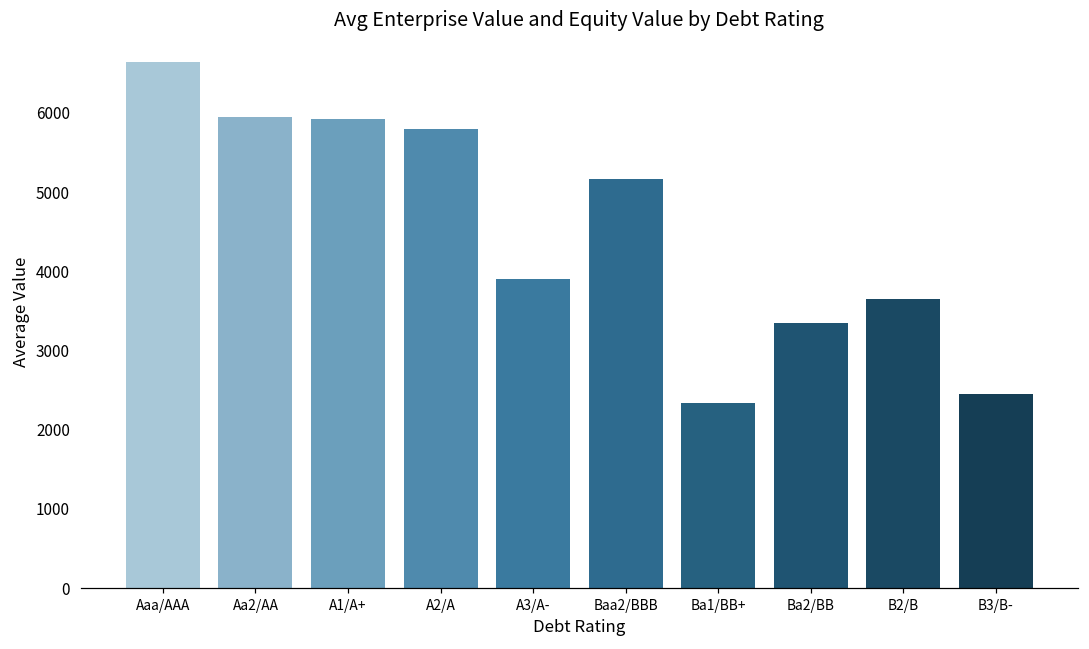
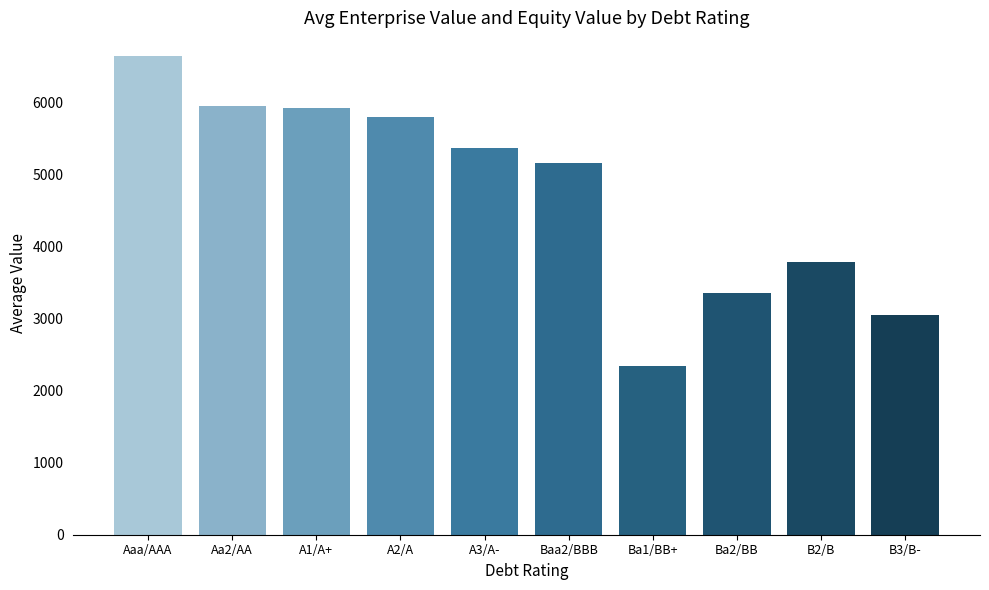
A3/A-: 3900 -> 5400
B2/B: 3700 -> 3800
B3/B-: 2500 -> 3100
